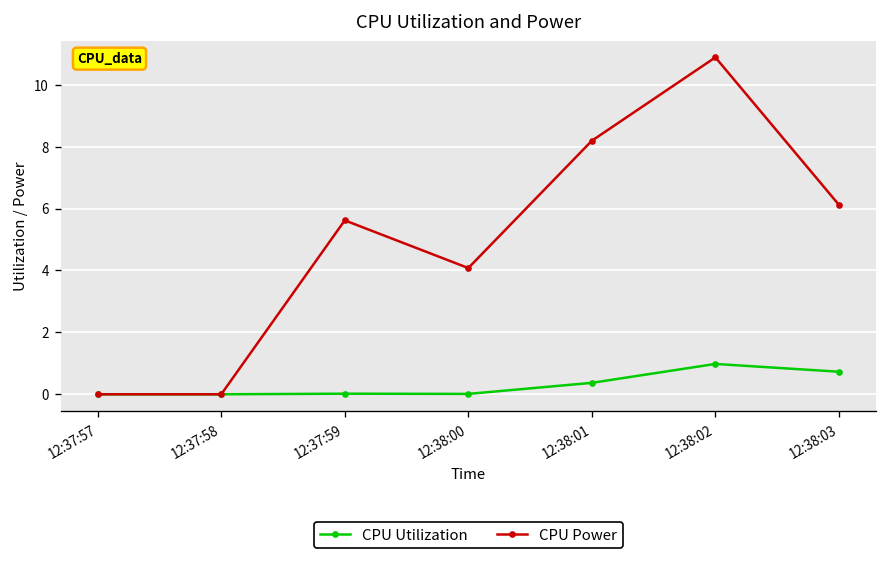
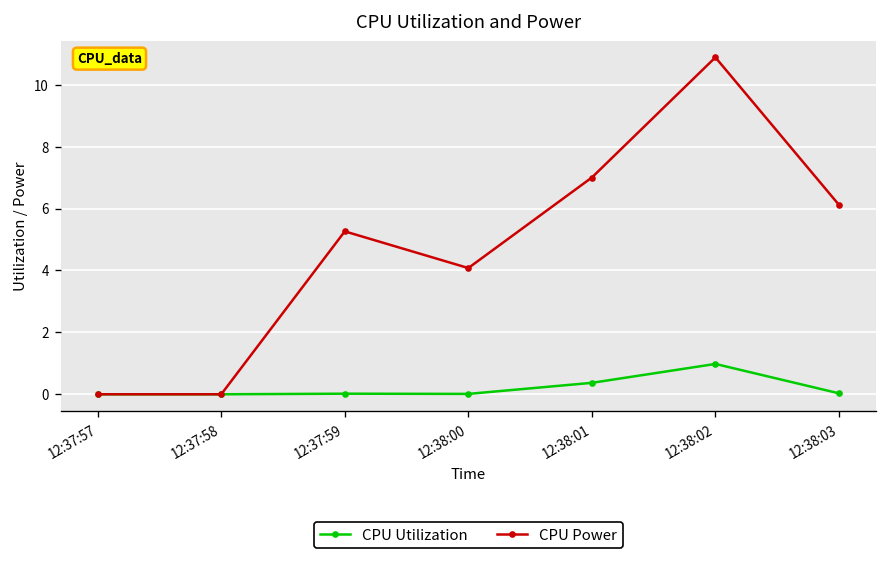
CPU Power, 12:37:59: 5.6 -> 5.3
CPU Power, 12:38:01: 8.2 -> 7.0
CPU Utilization, 12:38:03: 0.7 -> 0.0
